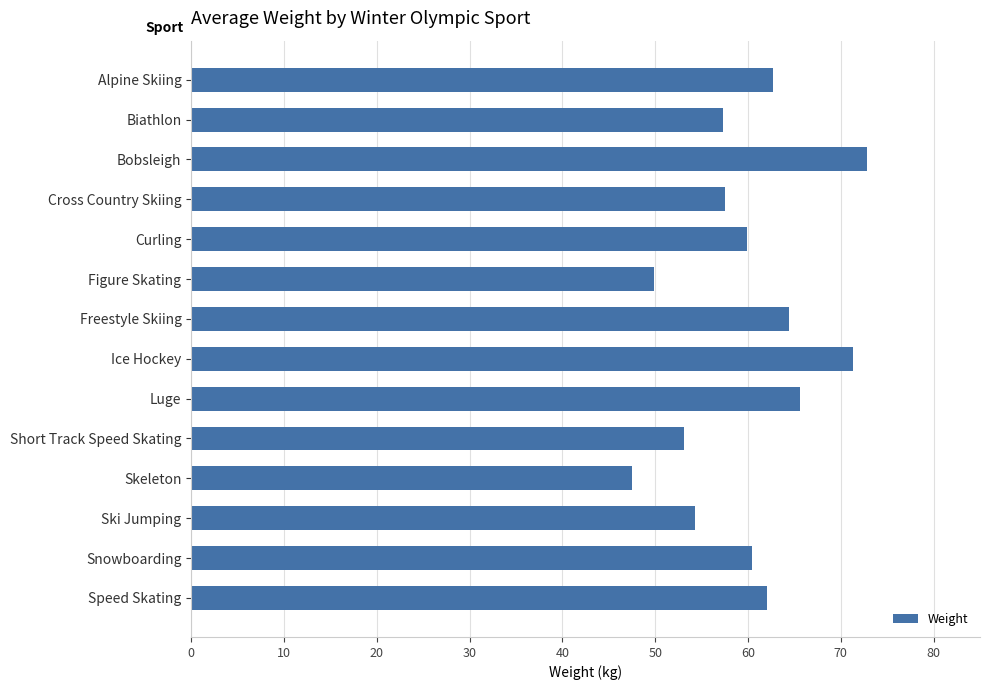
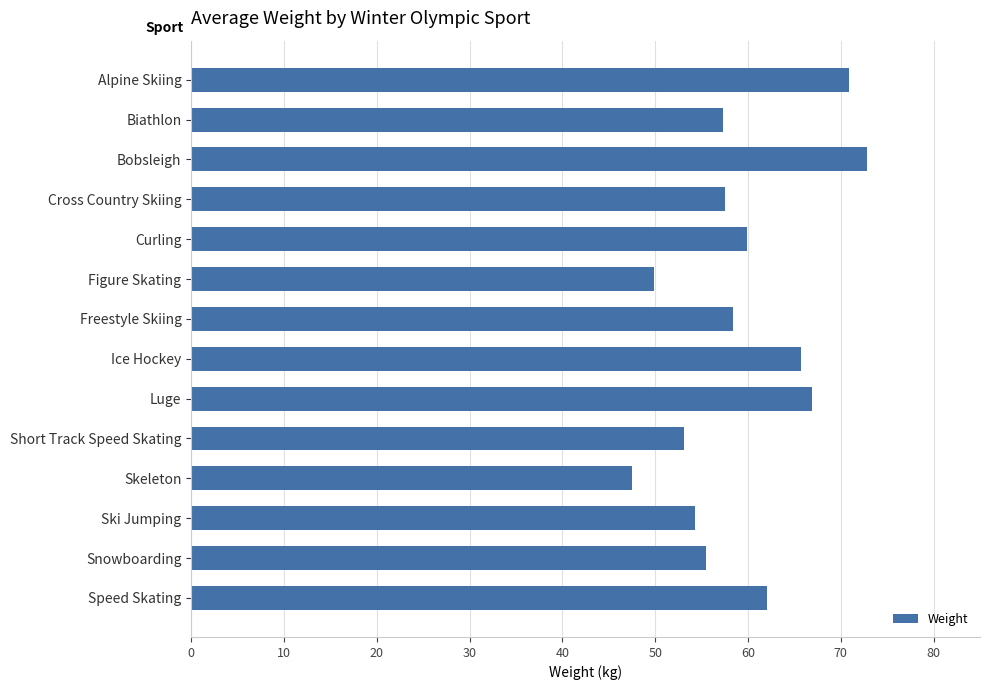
Alpine Skiing: 63 -> 71
Freestyle Skiing: 64 -> 58
Ice Hockey: 71 -> 66
Luge: 66 -> 67
Snowboarding: 60 -> 55
